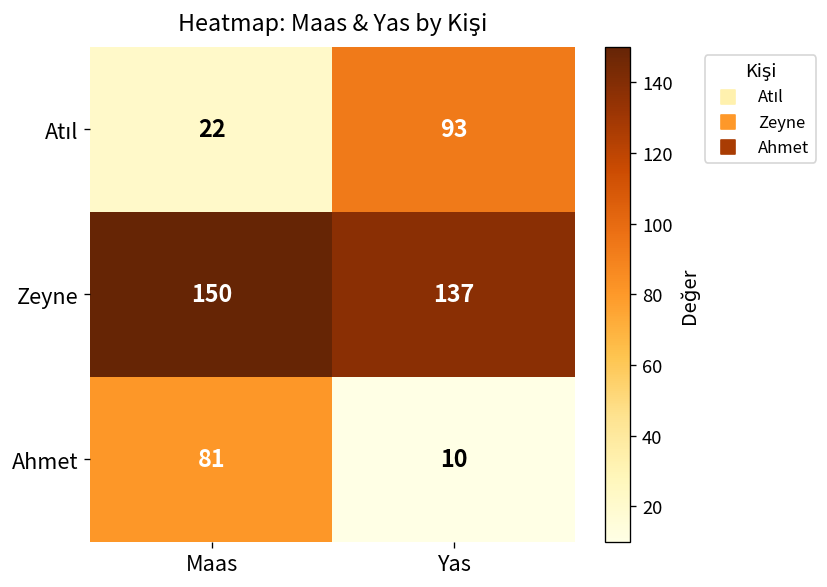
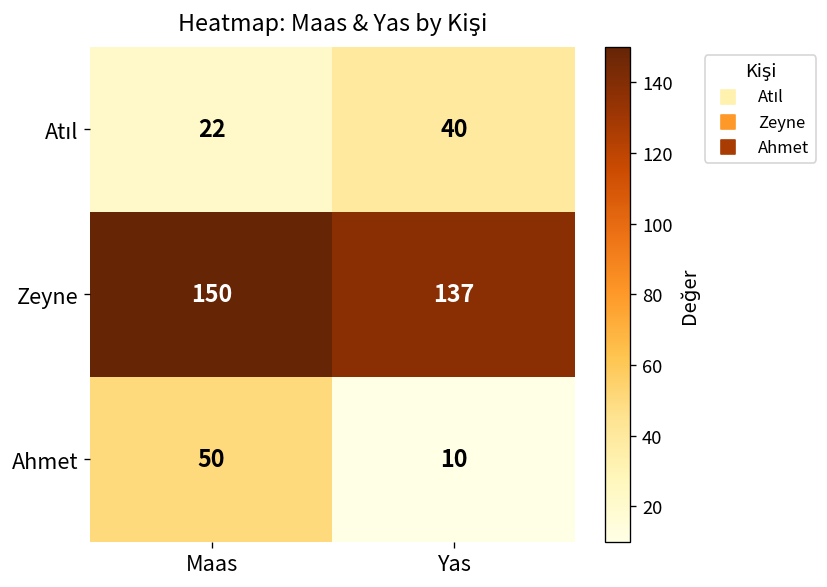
Atıl, Yas: 93 -> 40
Ahmet, Maas: 81 -> 50
